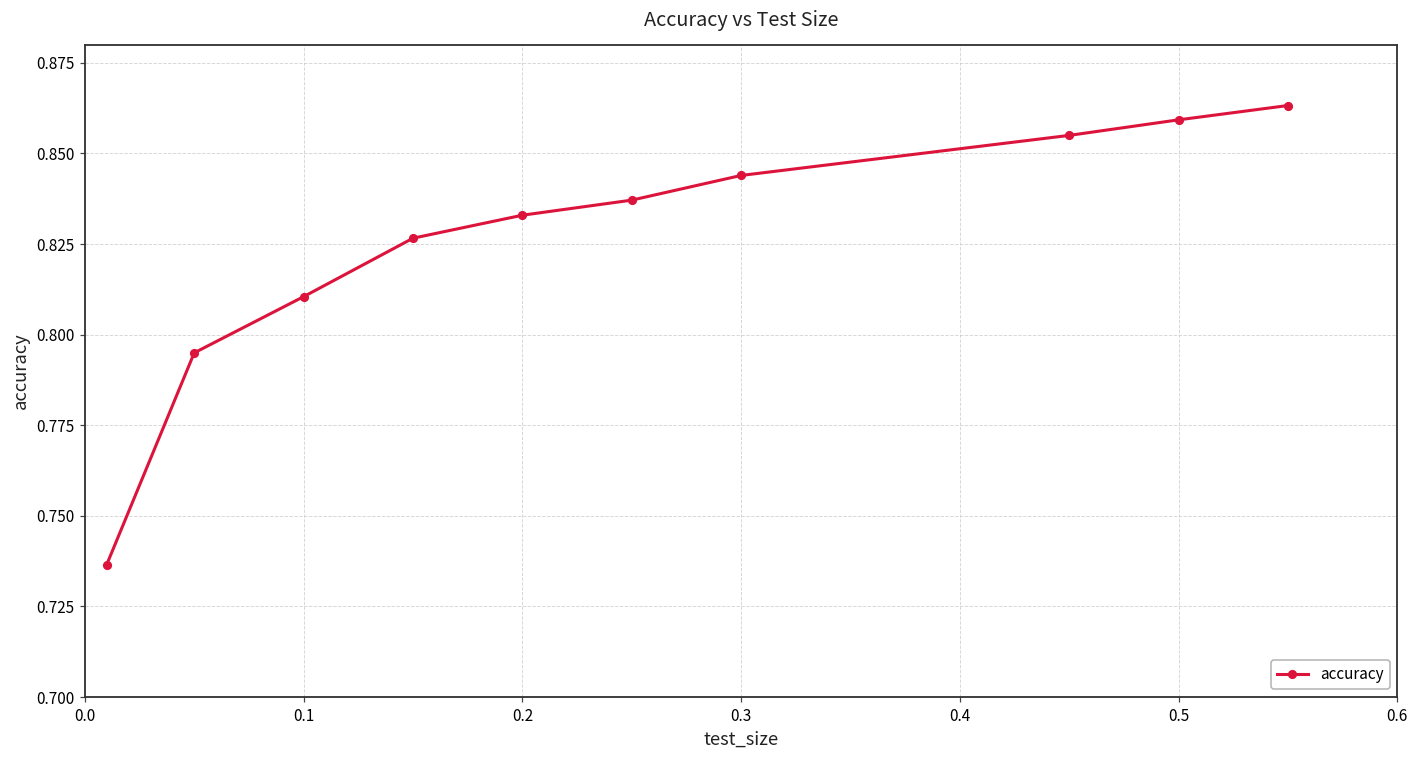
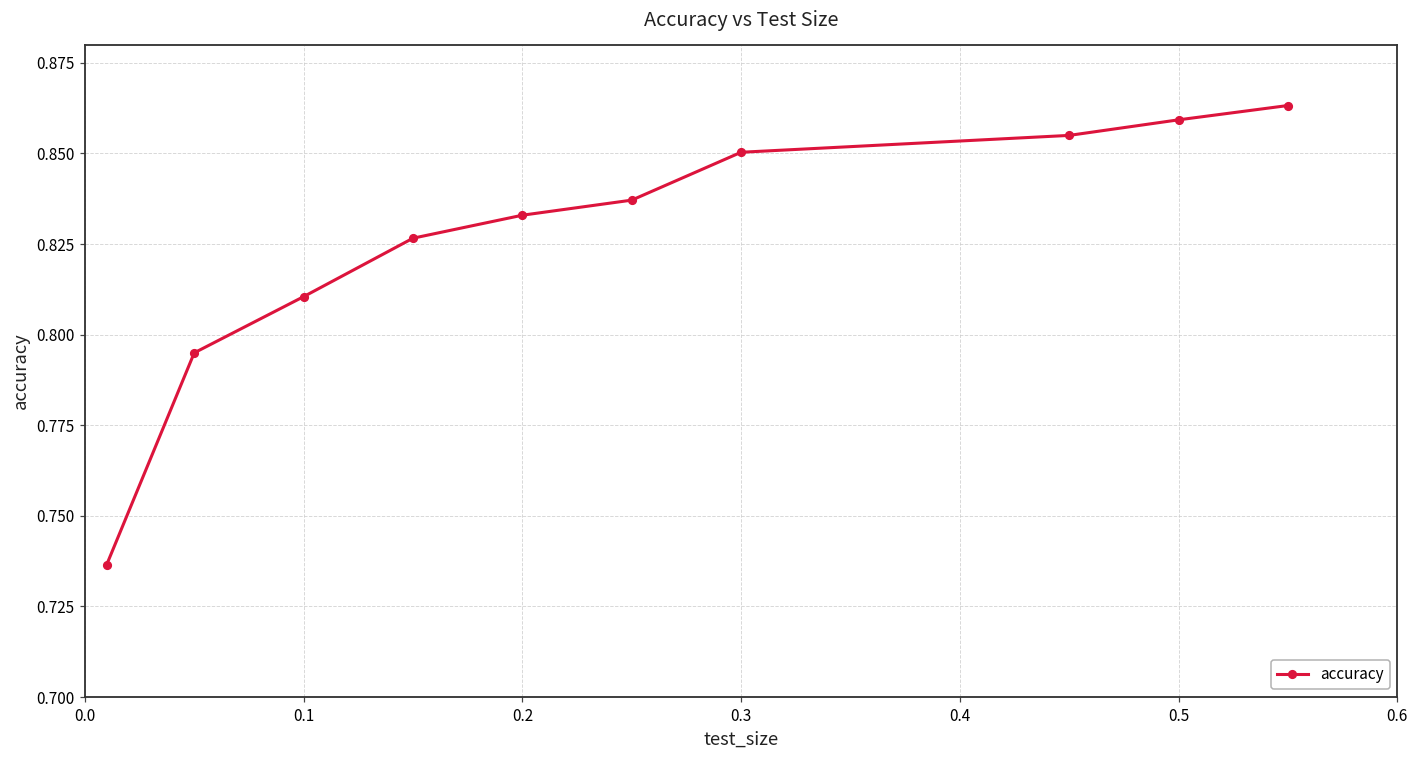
0.3: 0.844 -> 0.850
